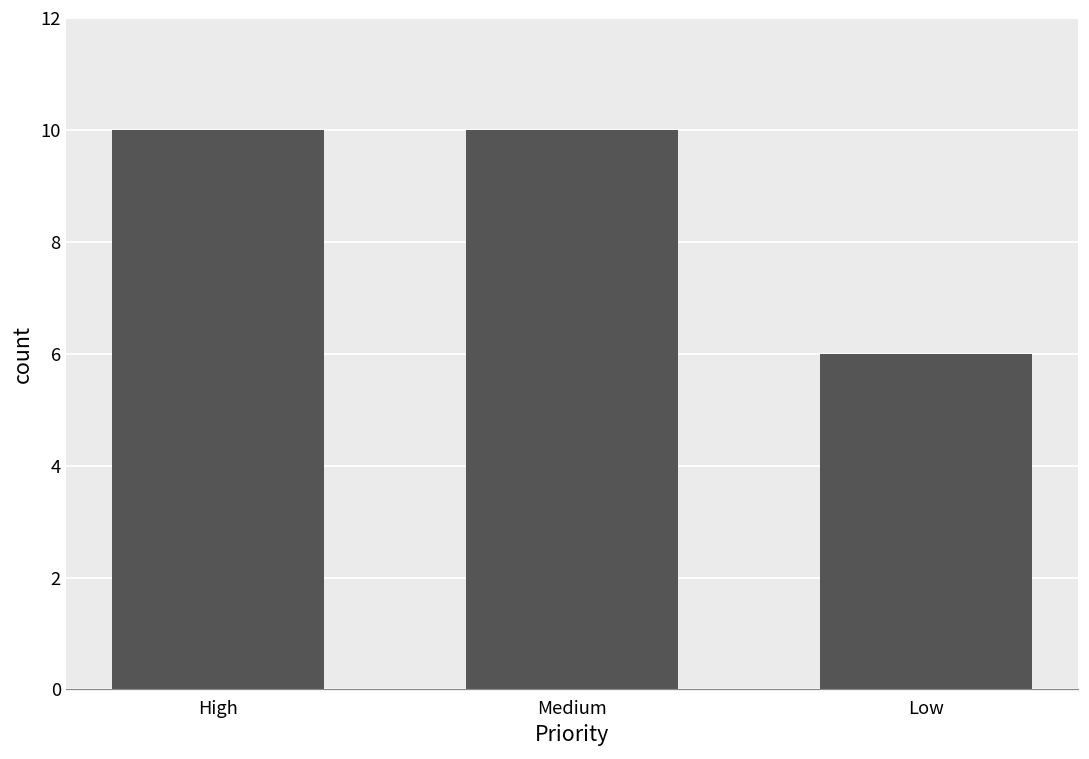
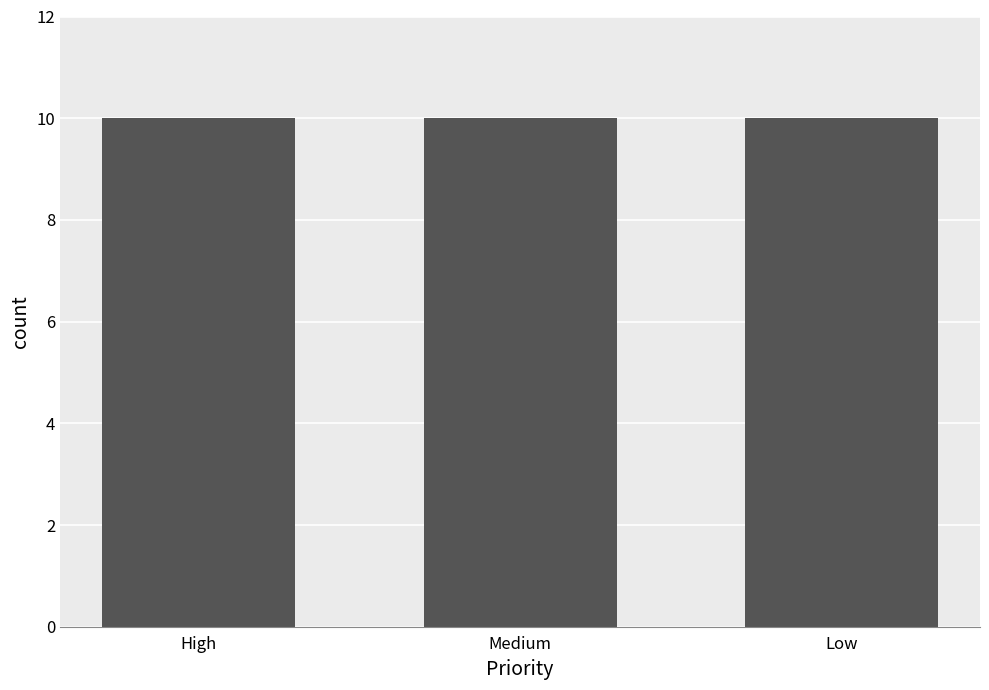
Low: 6 -> 10
